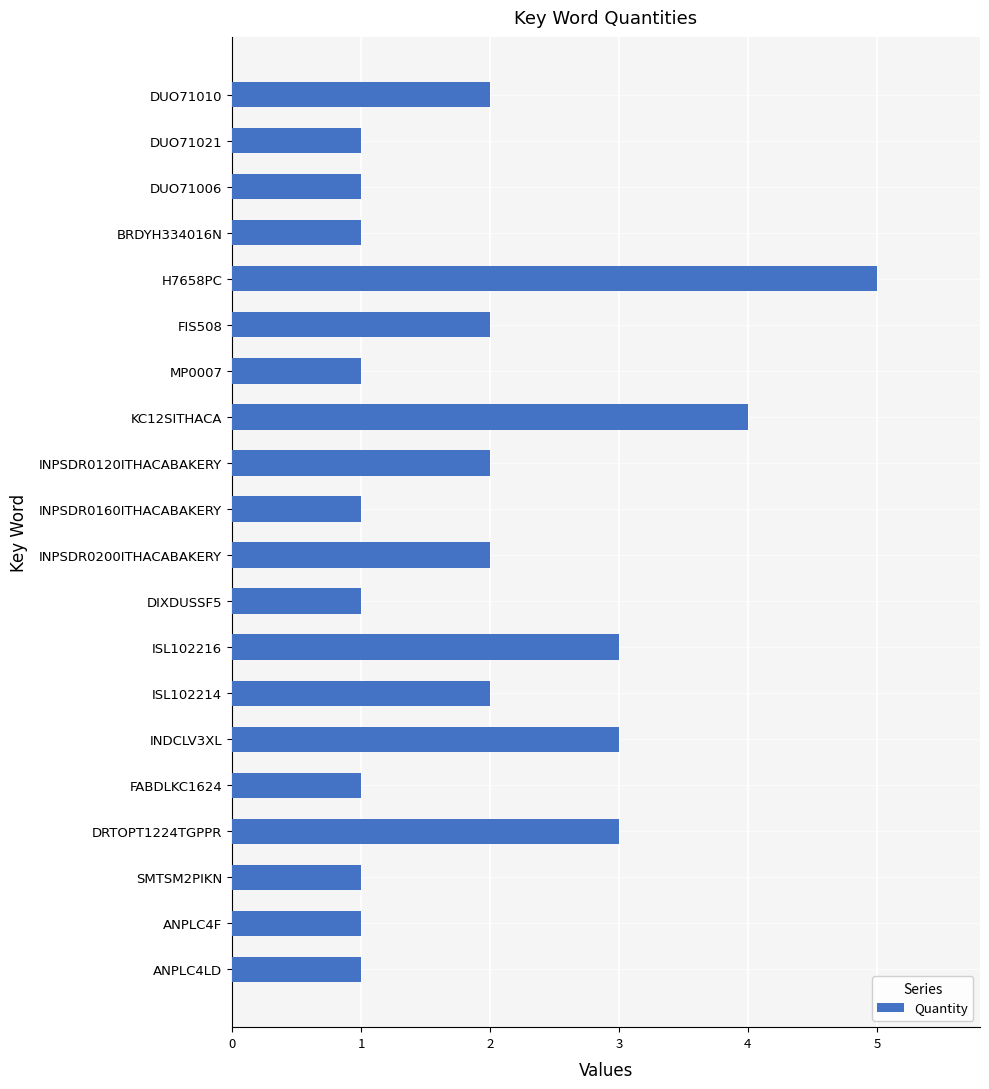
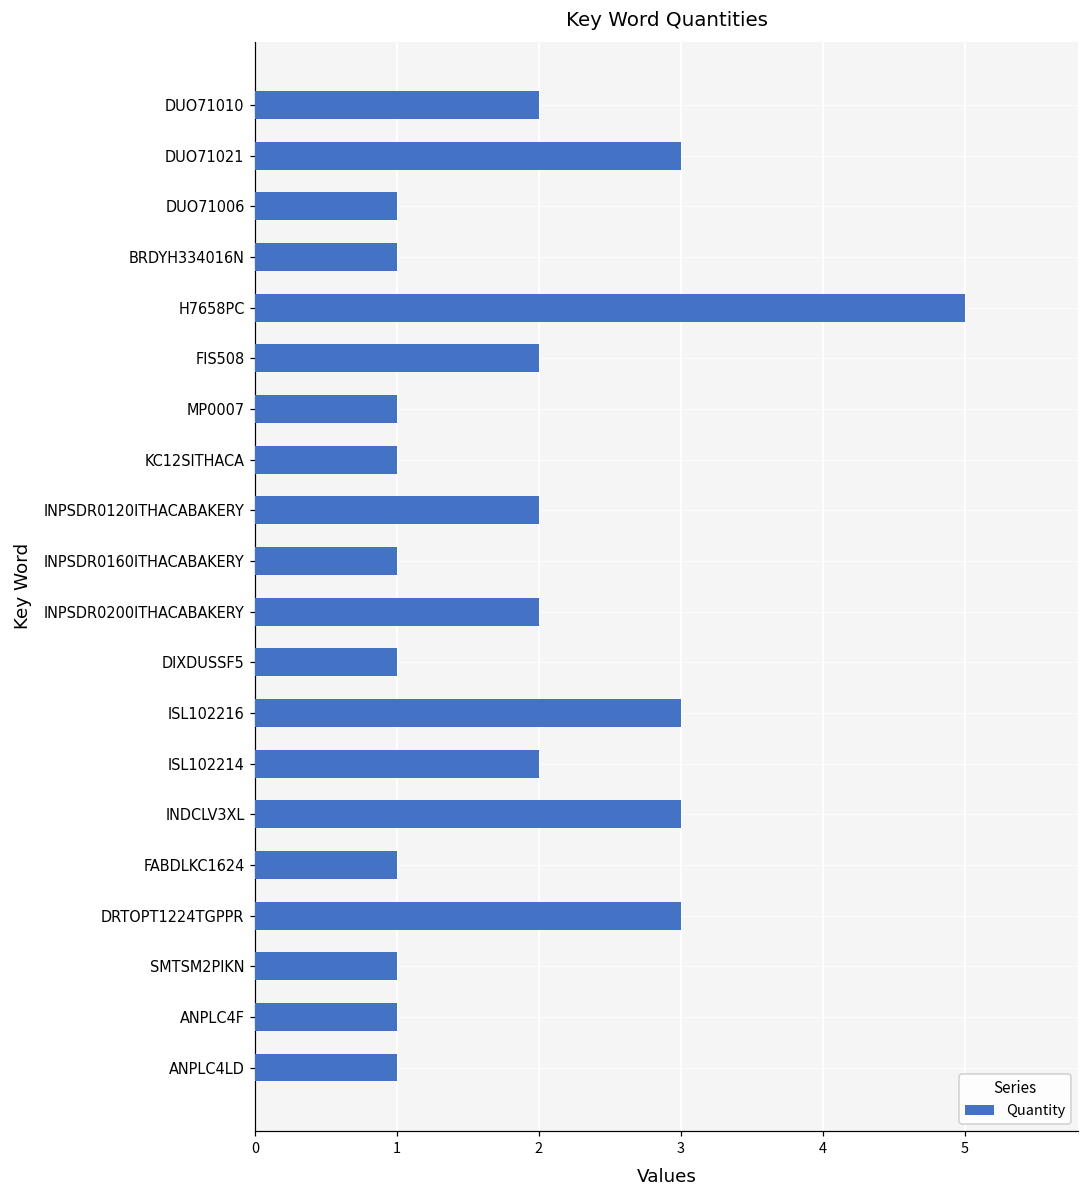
DUO71021: 1 -> 3
KC12SITHACA: 4 -> 1
